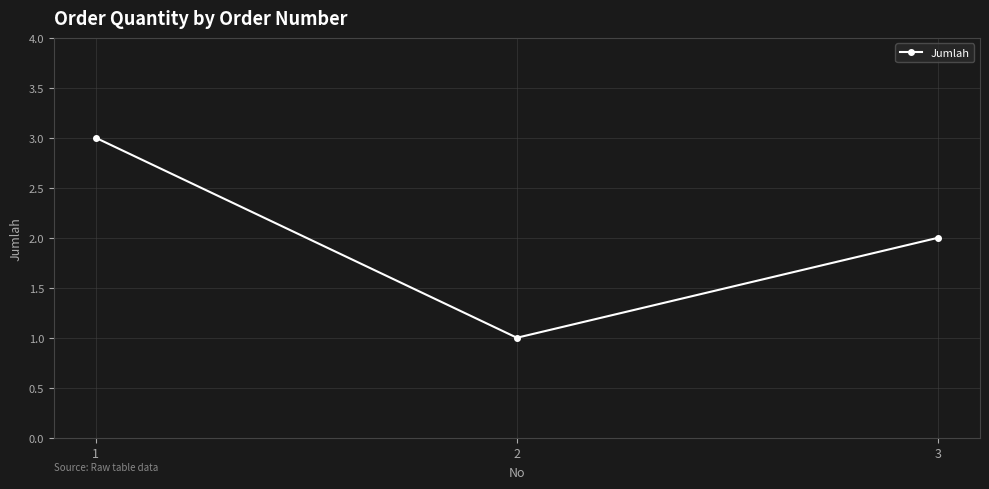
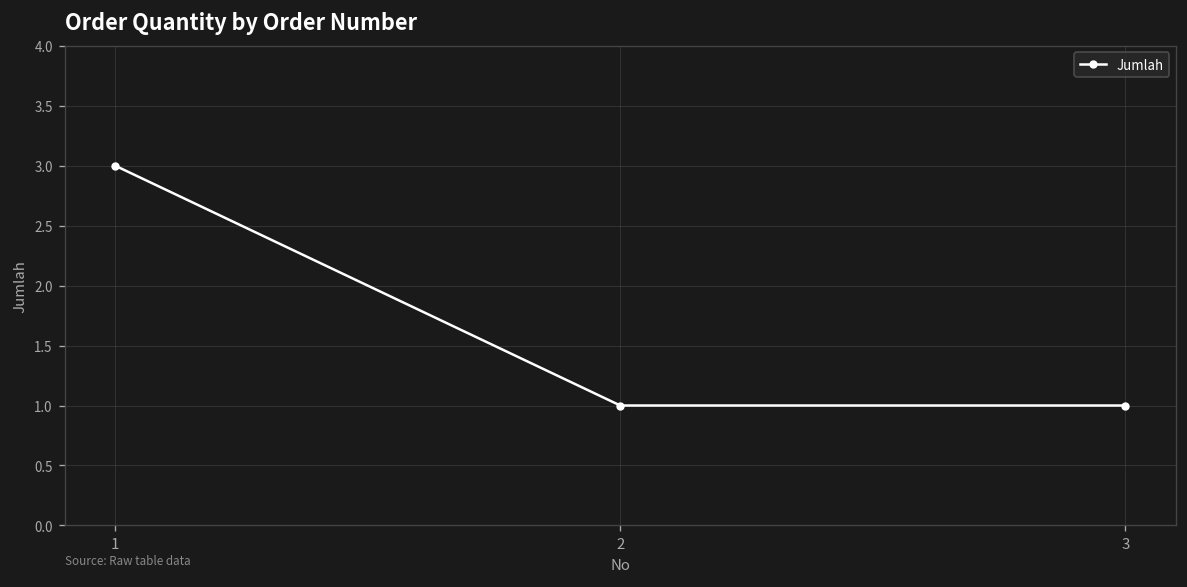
3: 2 -> 1
